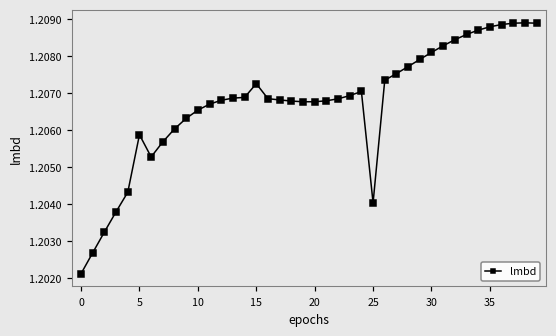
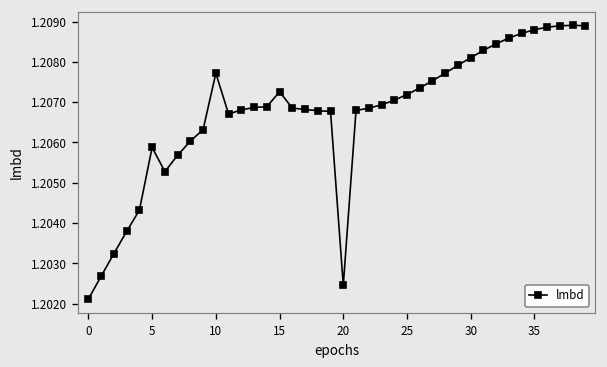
10: 1.2065 -> 1.2077
20: 1.2068 -> 1.2025
25: 1.2040 -> 1.2072
